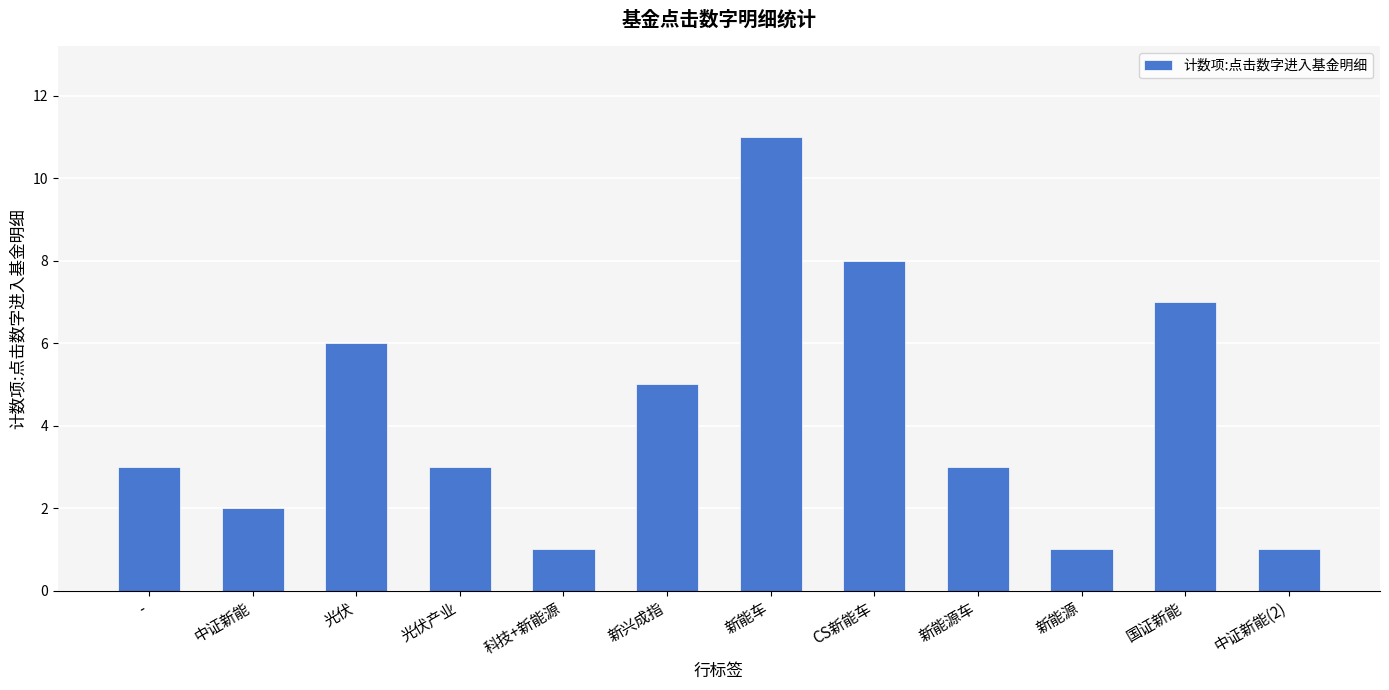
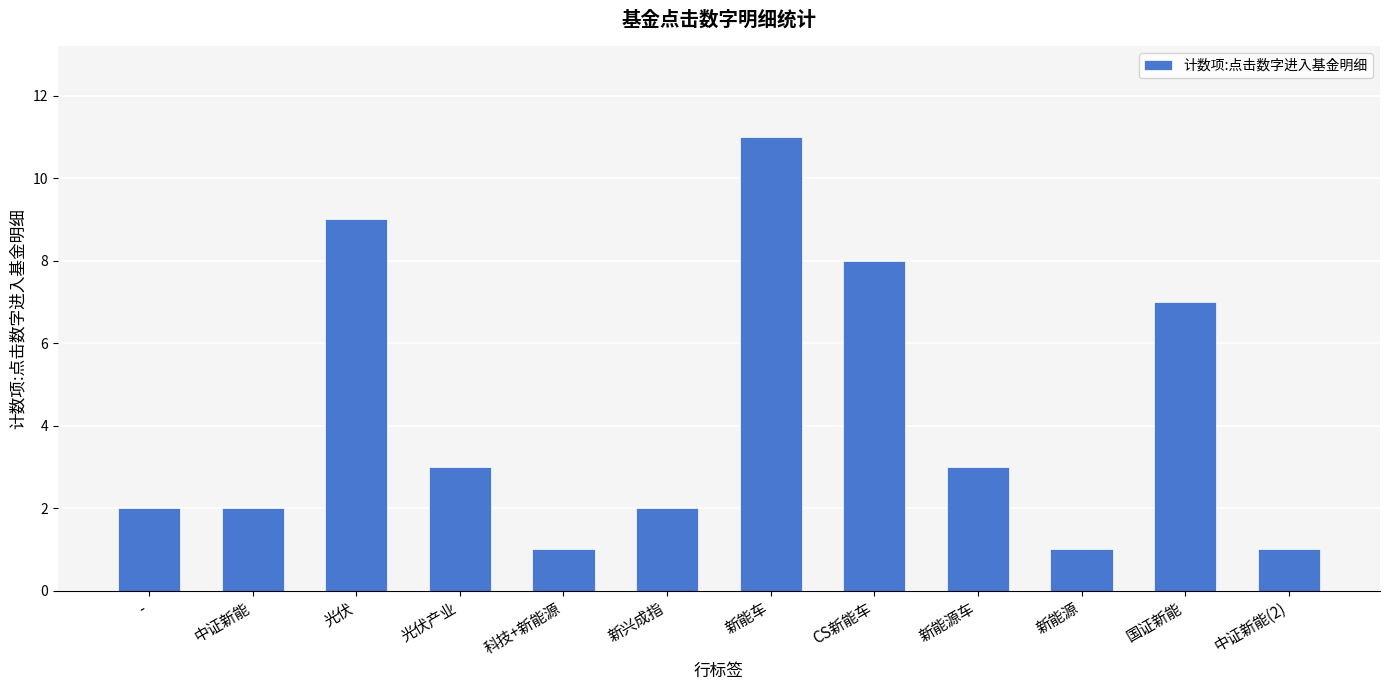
-: 3 -> 2
光伏: 6 -> 9
新兴成指: 5 -> 2
